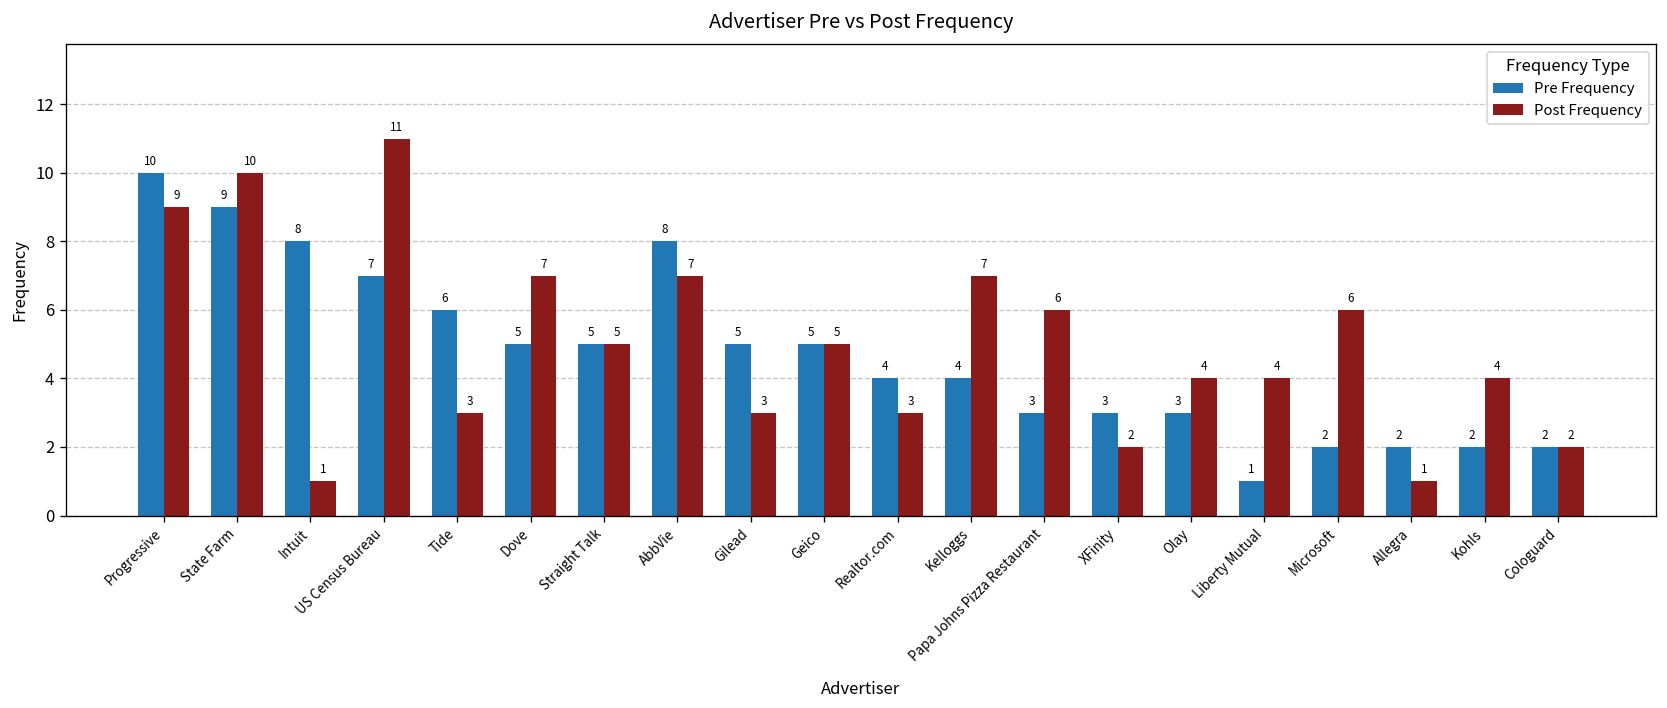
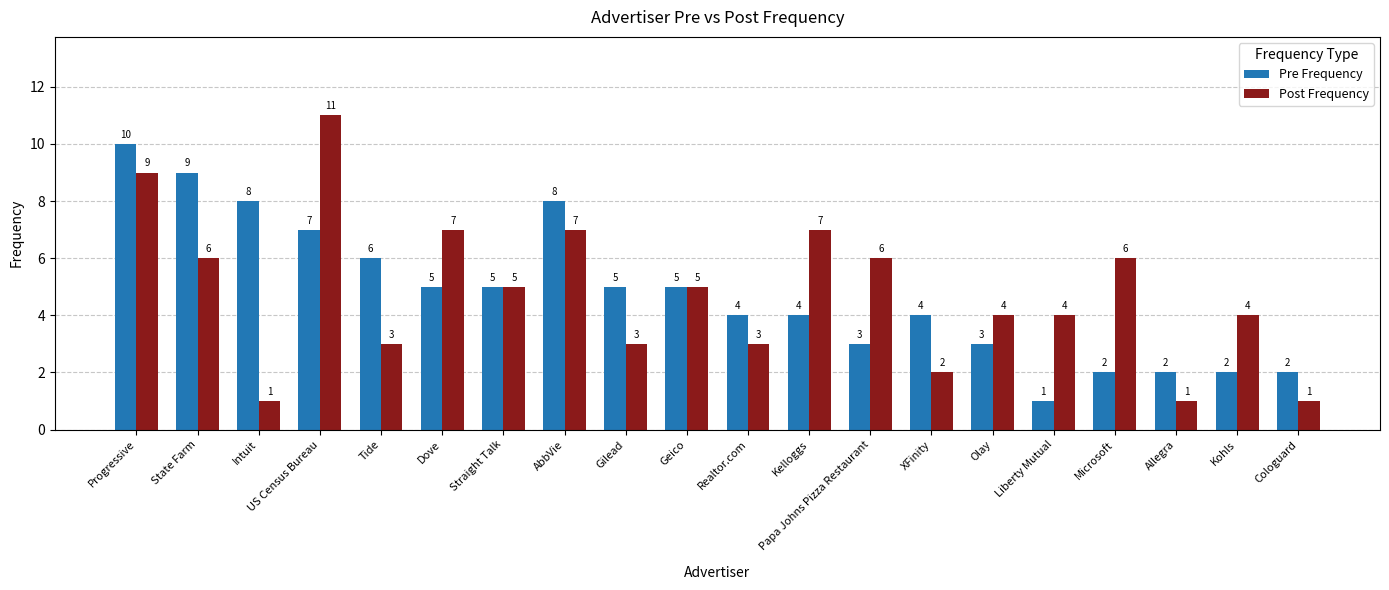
Post Frequency, State Farm: 10 -> 6
Pre Frequency, XFinity: 3 -> 4
Post Frequency, Cologuard: 2 -> 1
